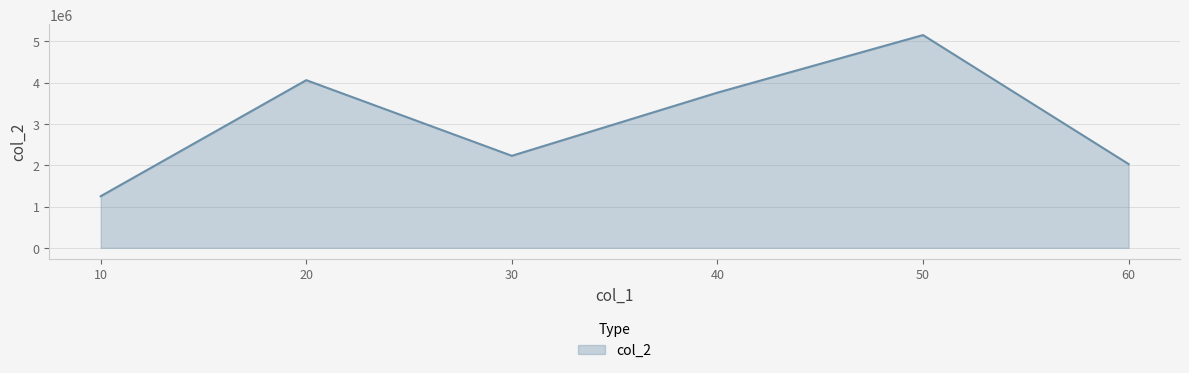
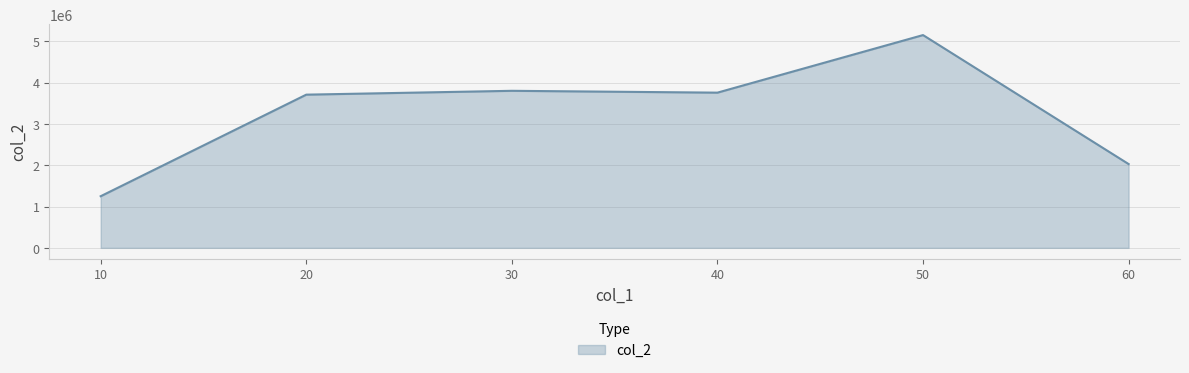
20: 4100000 -> 3700000
30: 2200000 -> 3800000
